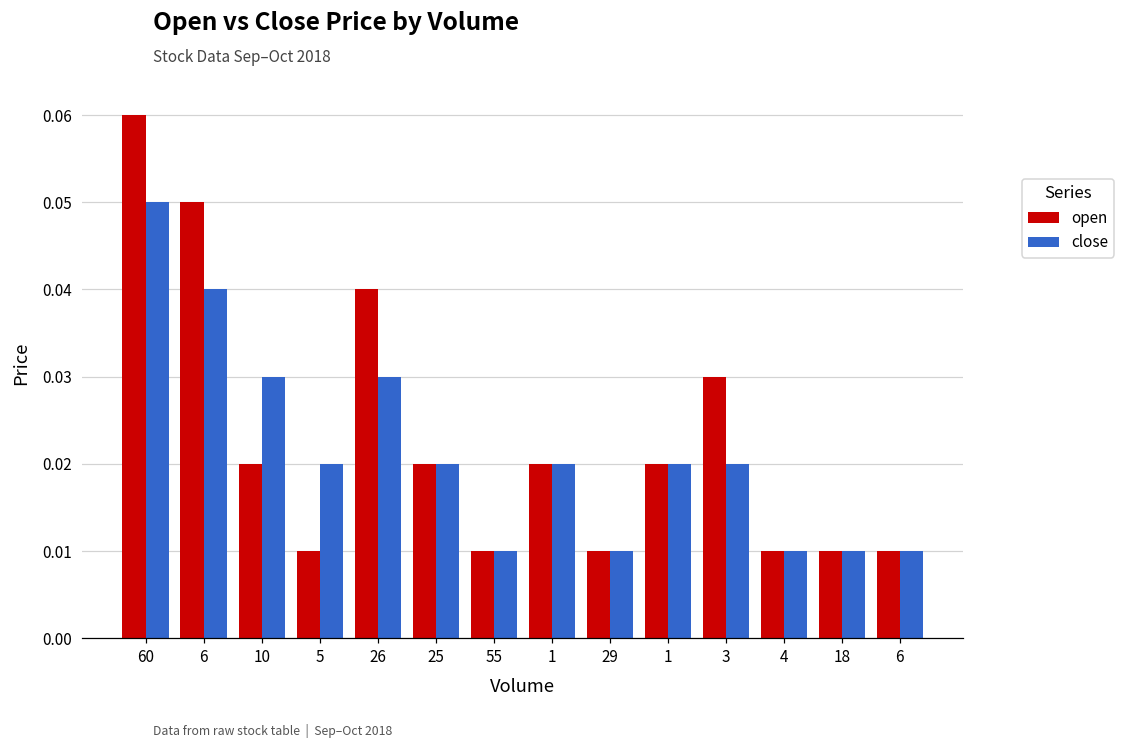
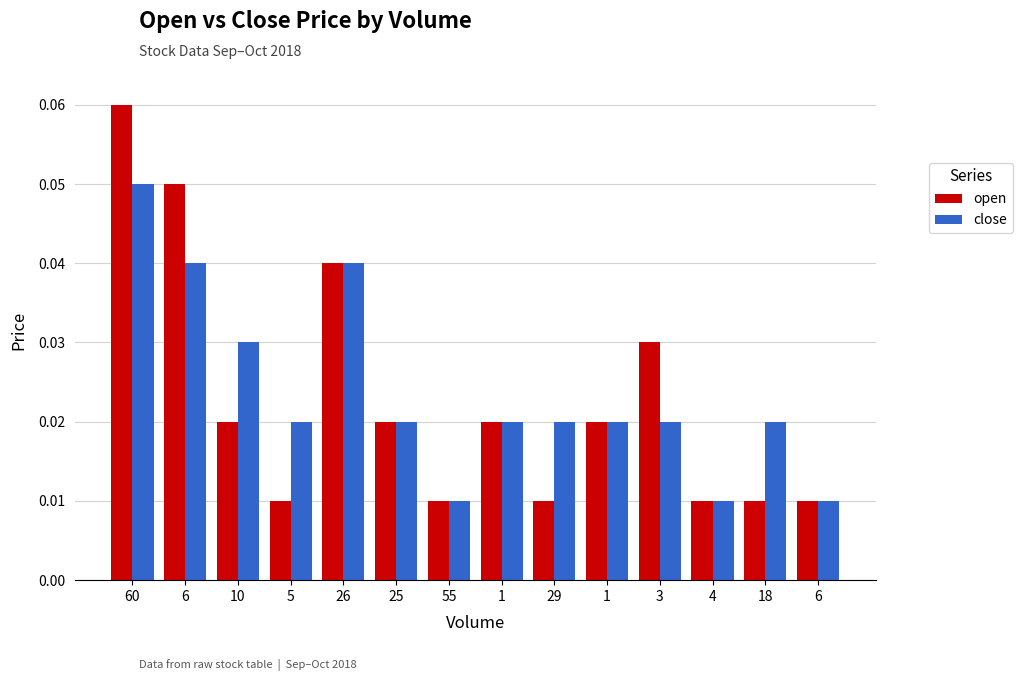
close, 26: 0.03 -> 0.04
close, 29: 0.01 -> 0.02
close, 18: 0.01 -> 0.02
